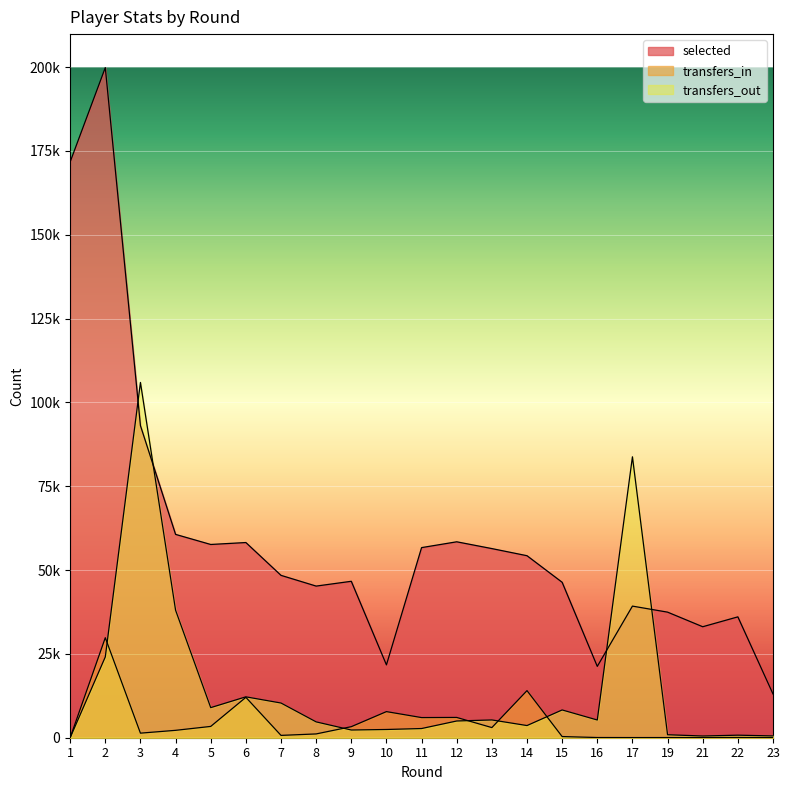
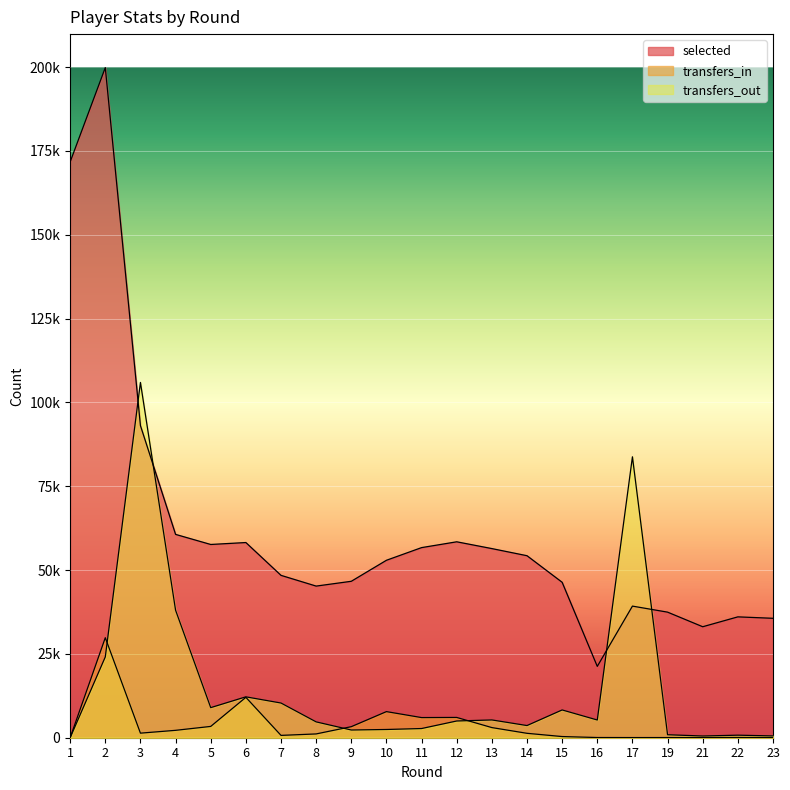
selected, 10: 22000 -> 53000
transfers_in, 14: 14000 -> 1000
selected, 23: 13000 -> 36000
